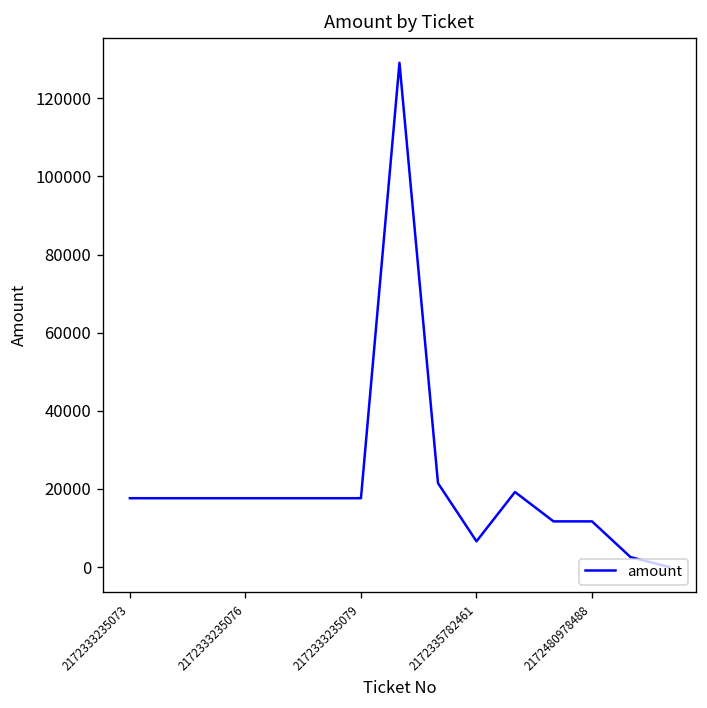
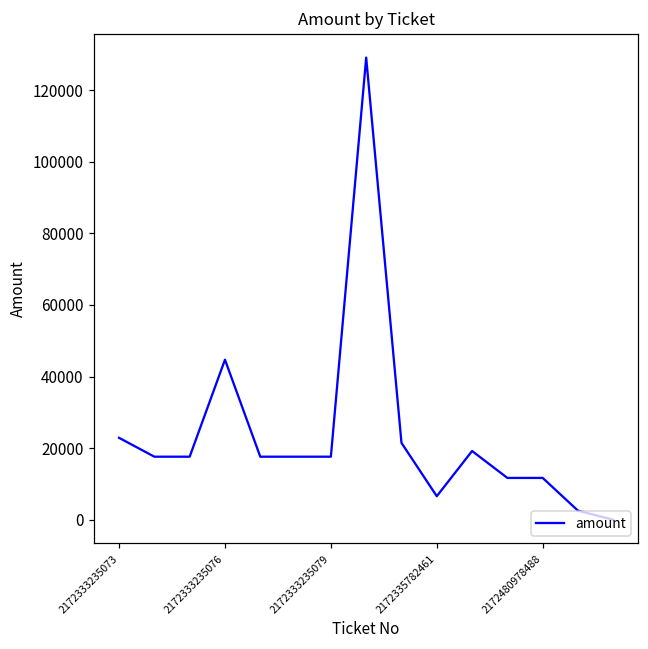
2172333235073: 18000 -> 23000
2172333235076: 18000 -> 45000
